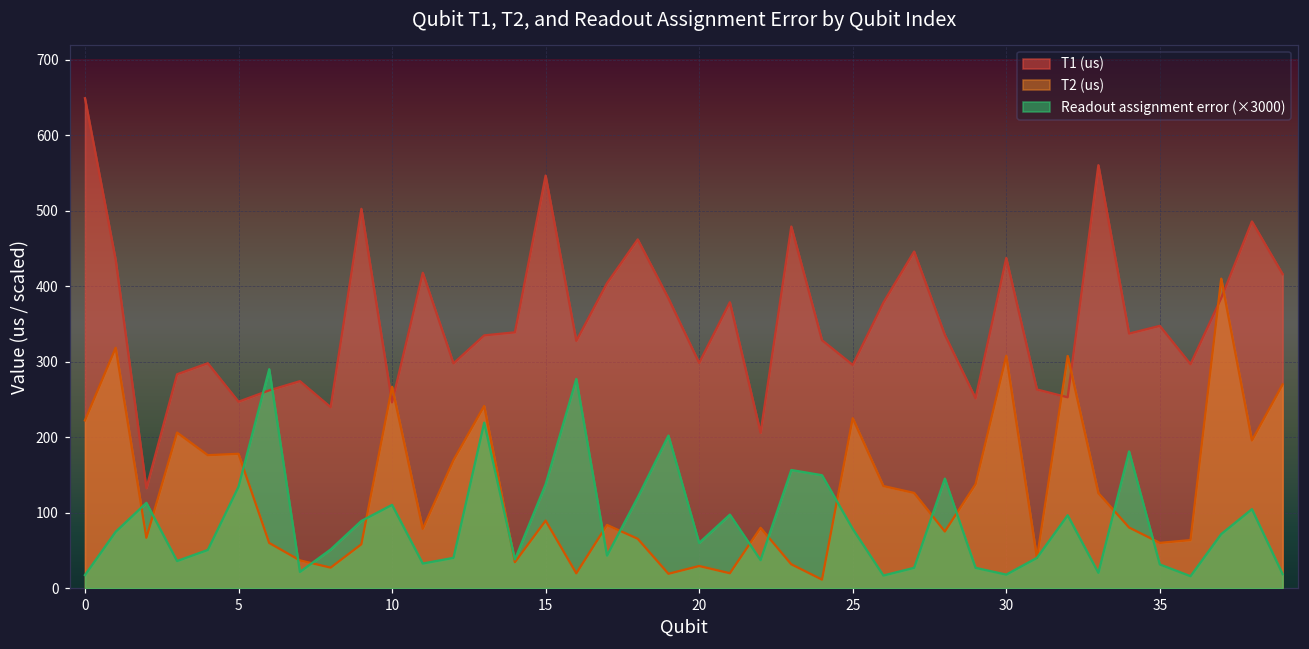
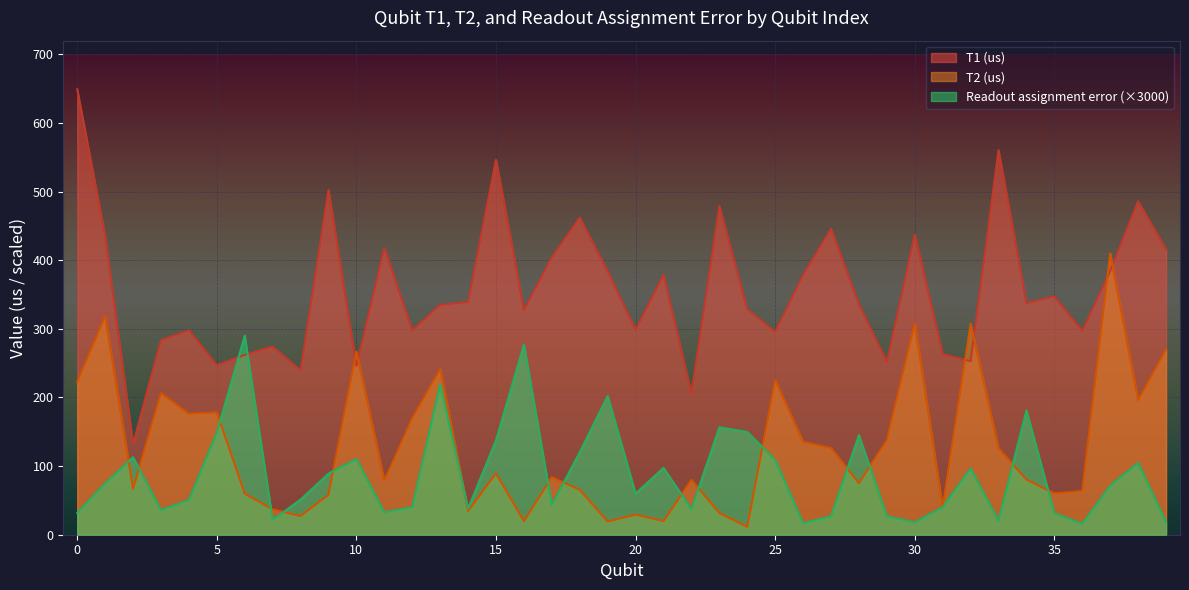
Readout assignment error (×3000), 0: 20 -> 30
Readout assignment error (×3000), 5: 130 -> 150
Readout assignment error (×3000), 25: 80 -> 110
